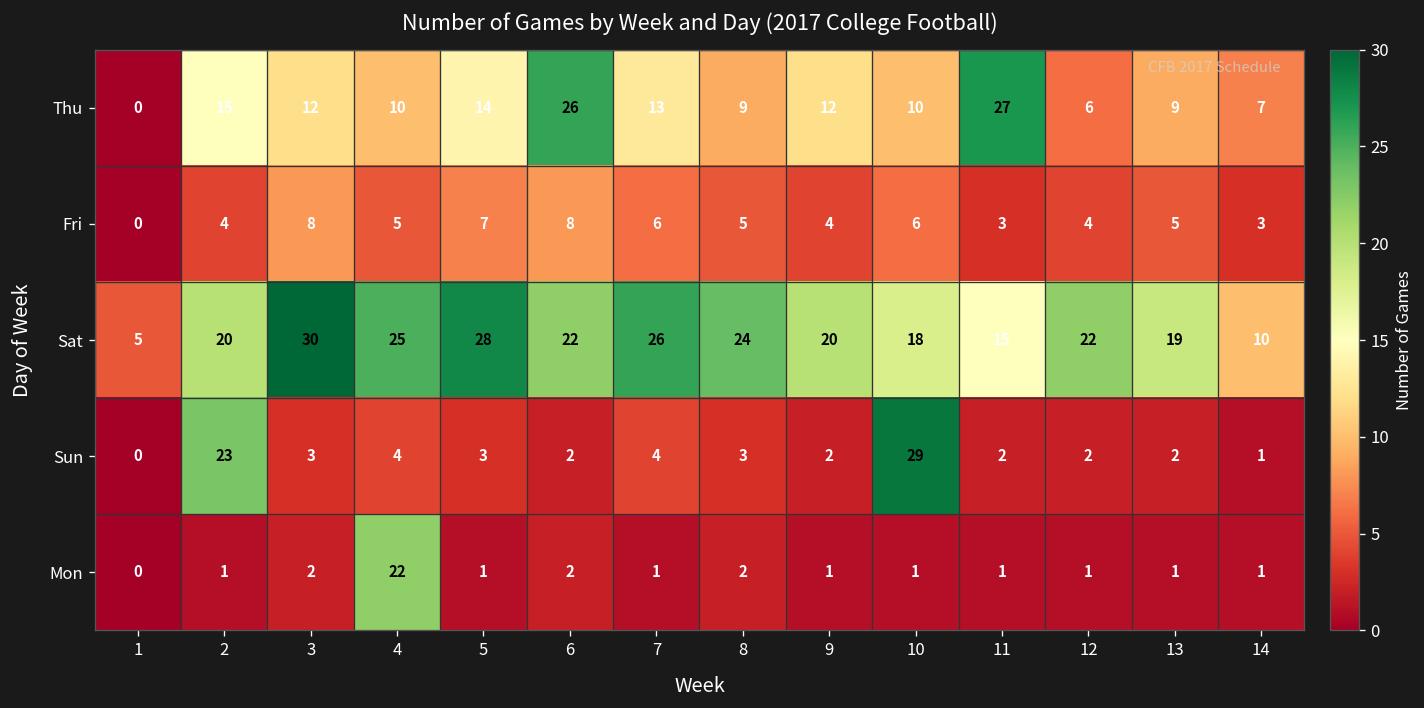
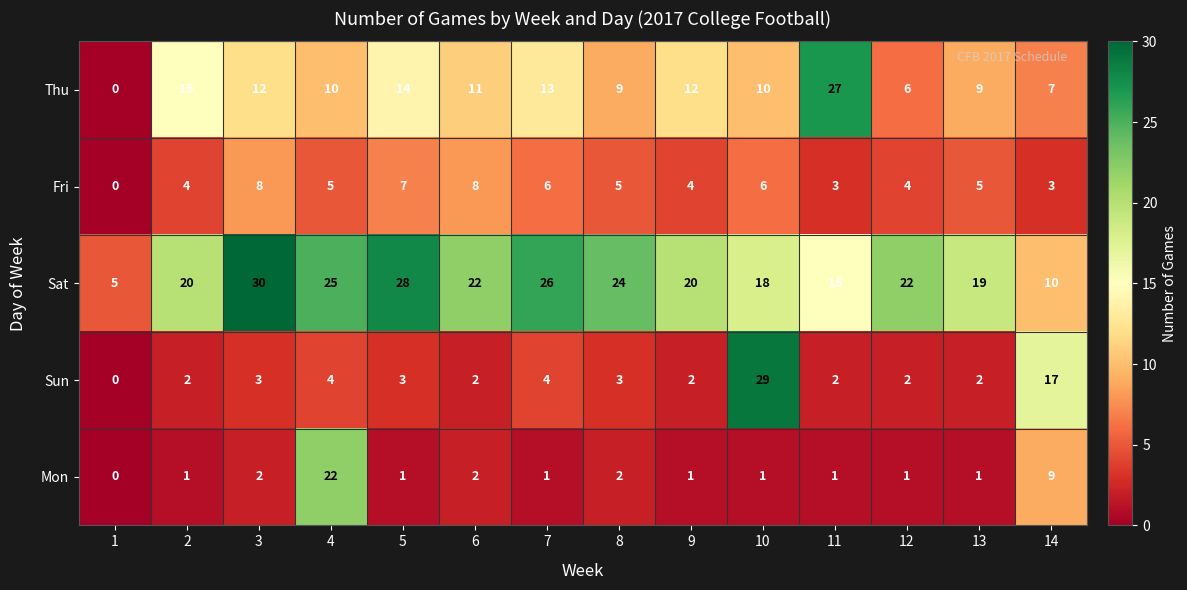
Thu, 6: 26 -> 11
Sun, 2: 23 -> 2
Sun, 14: 1 -> 17
Mon, 14: 1 -> 9
